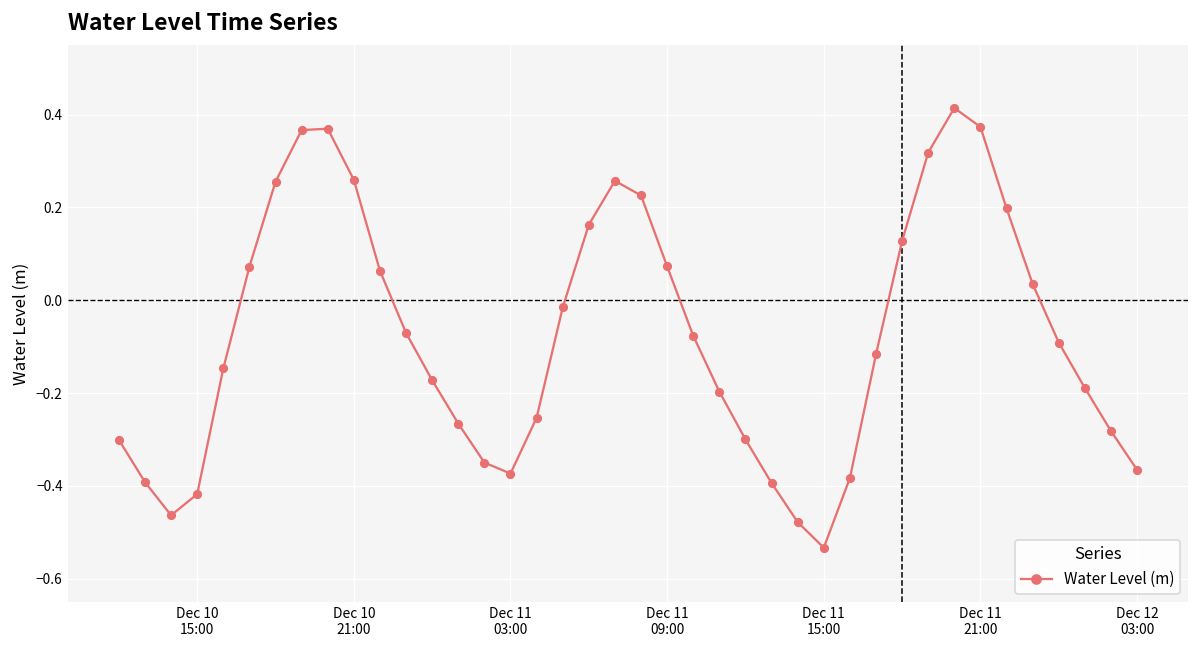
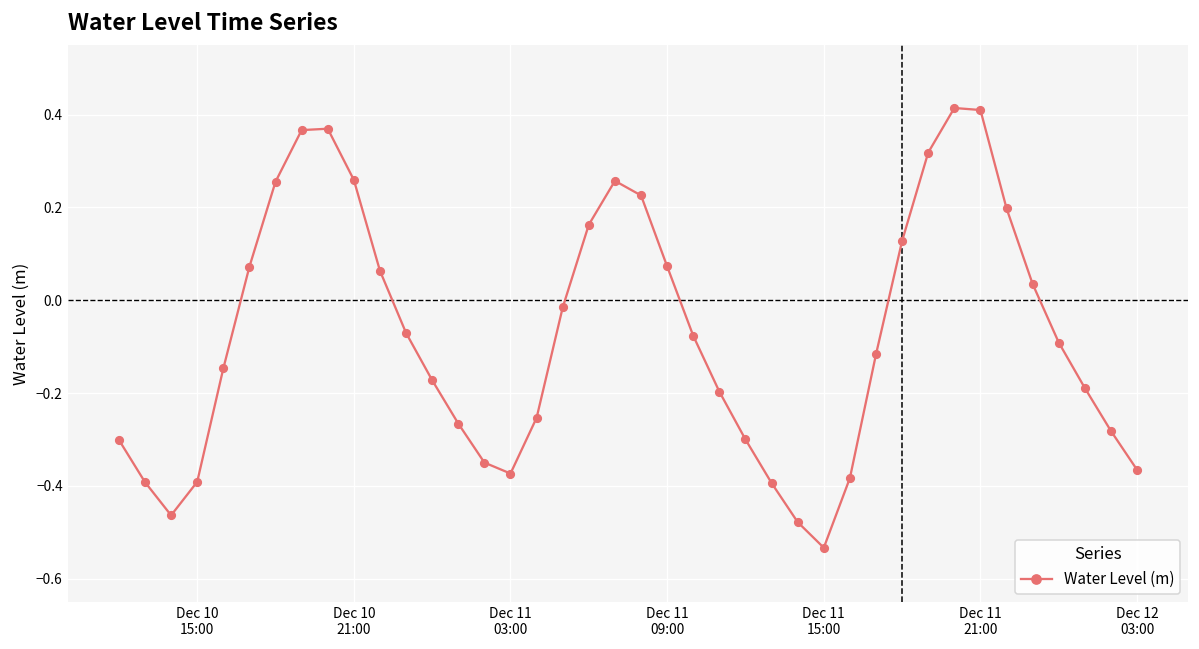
Dec 10 15:00: -0.42 -> -0.39
Dec 11 21:00: 0.37 -> 0.41
